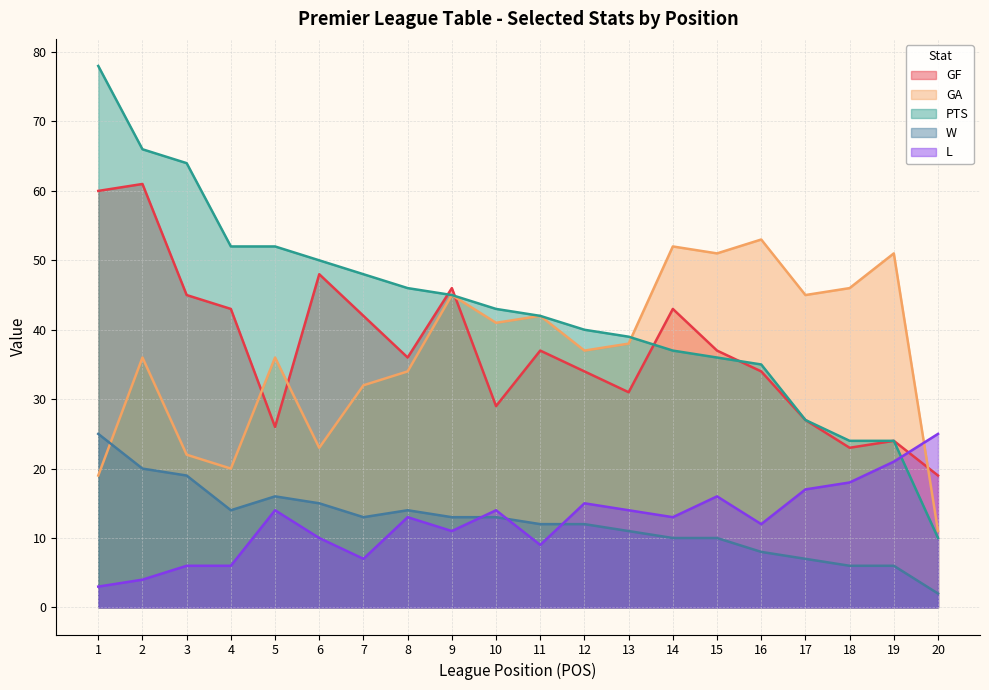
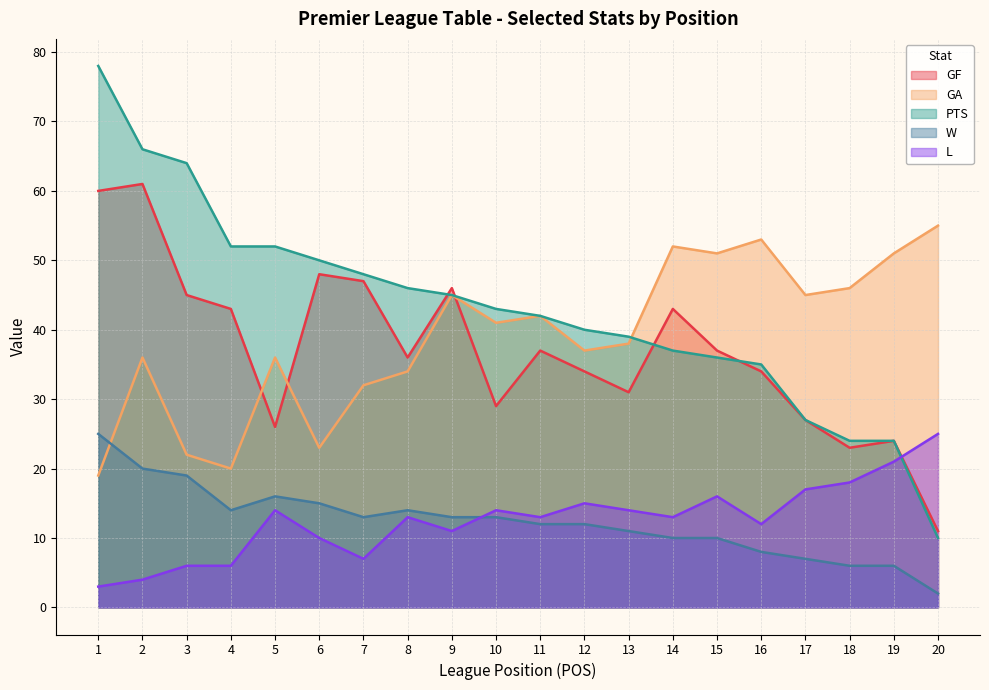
GF, 7: 42 -> 47
L, 11: 9 -> 13
GF, 20: 19 -> 11
GA, 20: 11 -> 55
